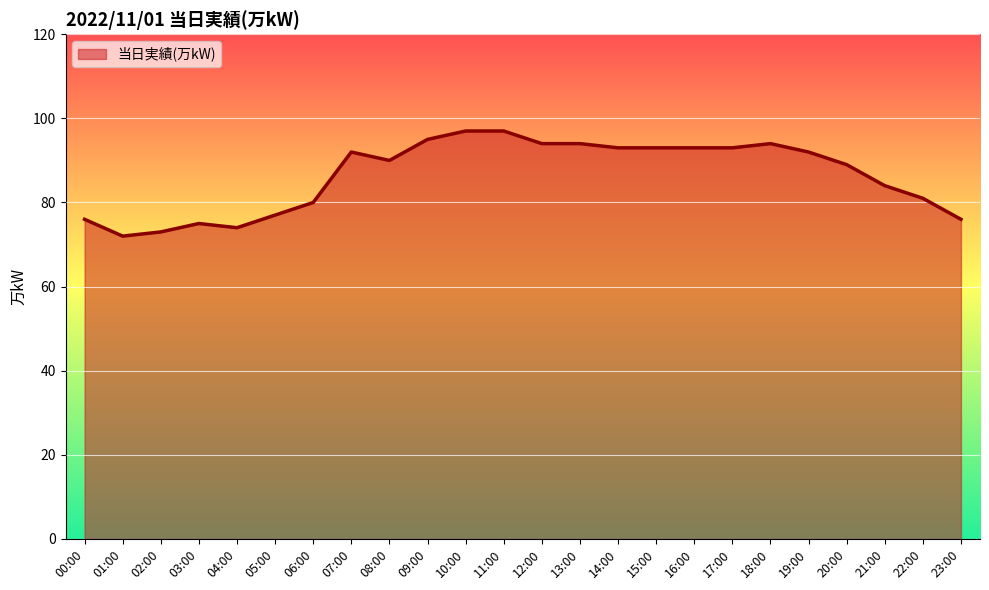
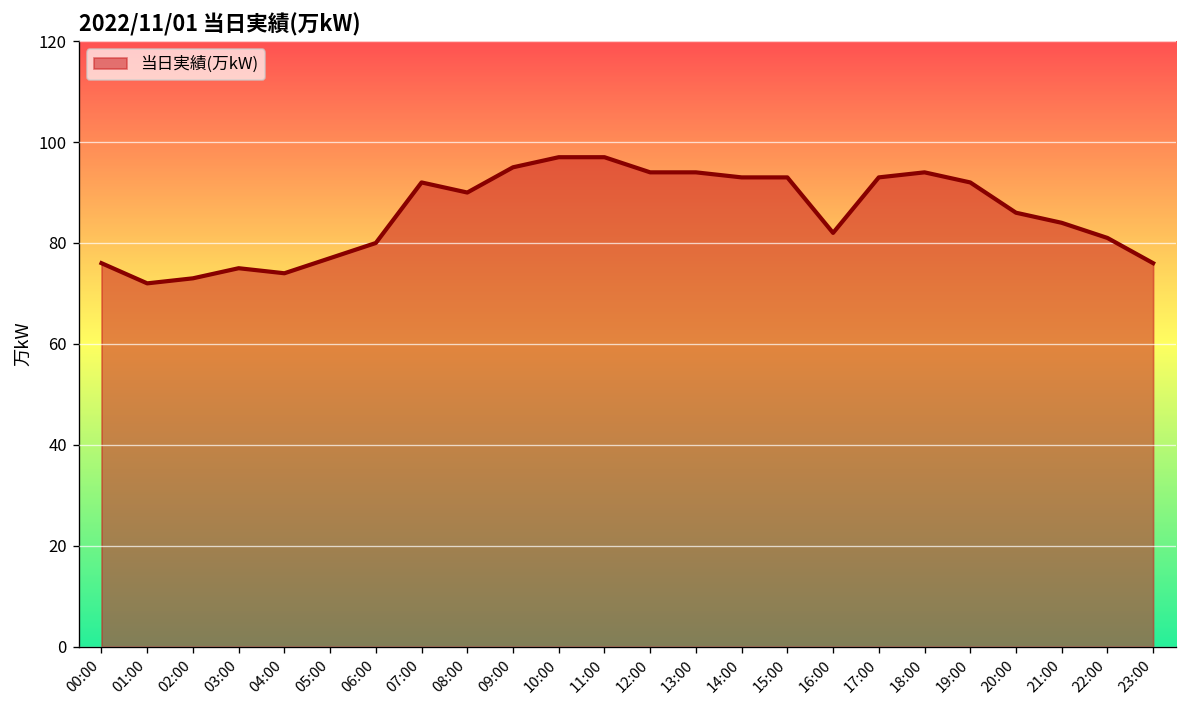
16:00: 93 -> 82
20:00: 89 -> 86
